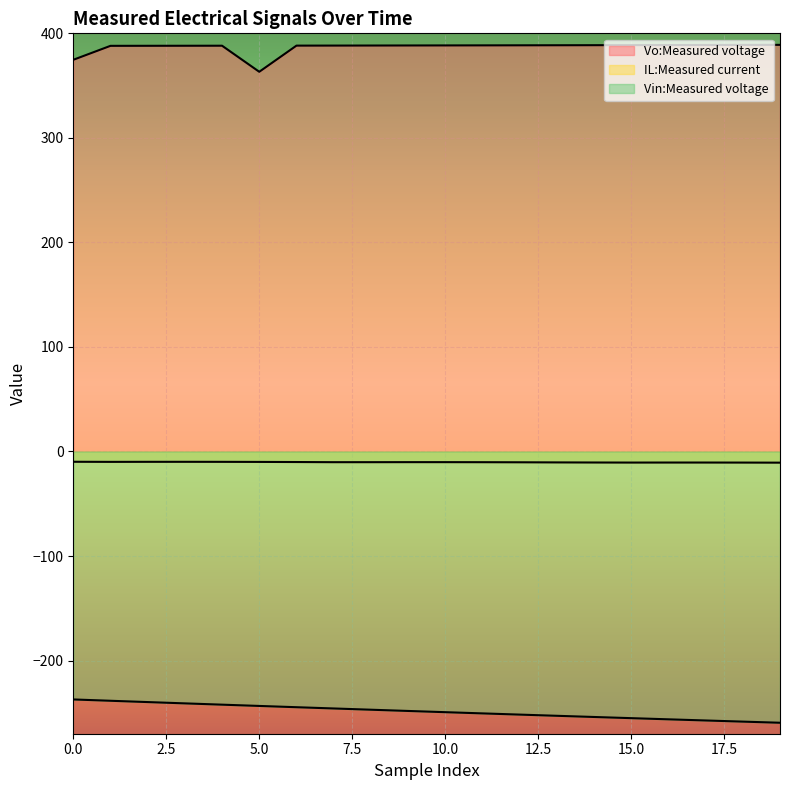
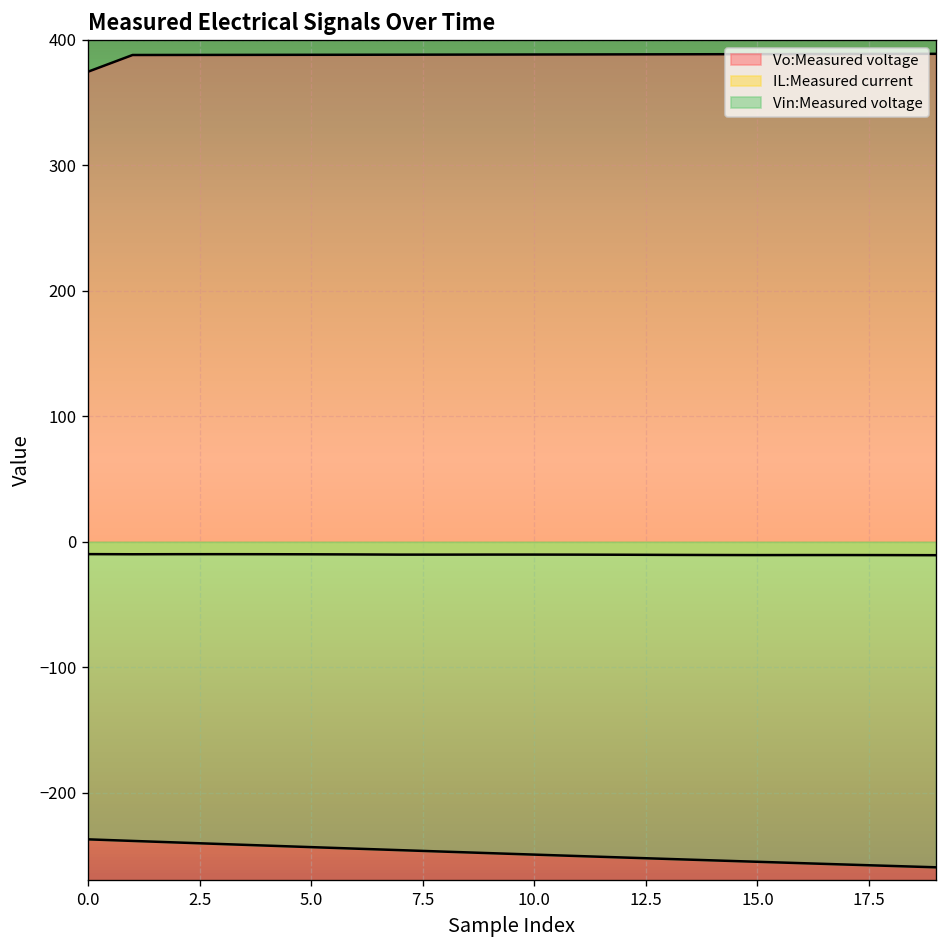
Vo:Measured voltage, 5.0: 363 -> 388
